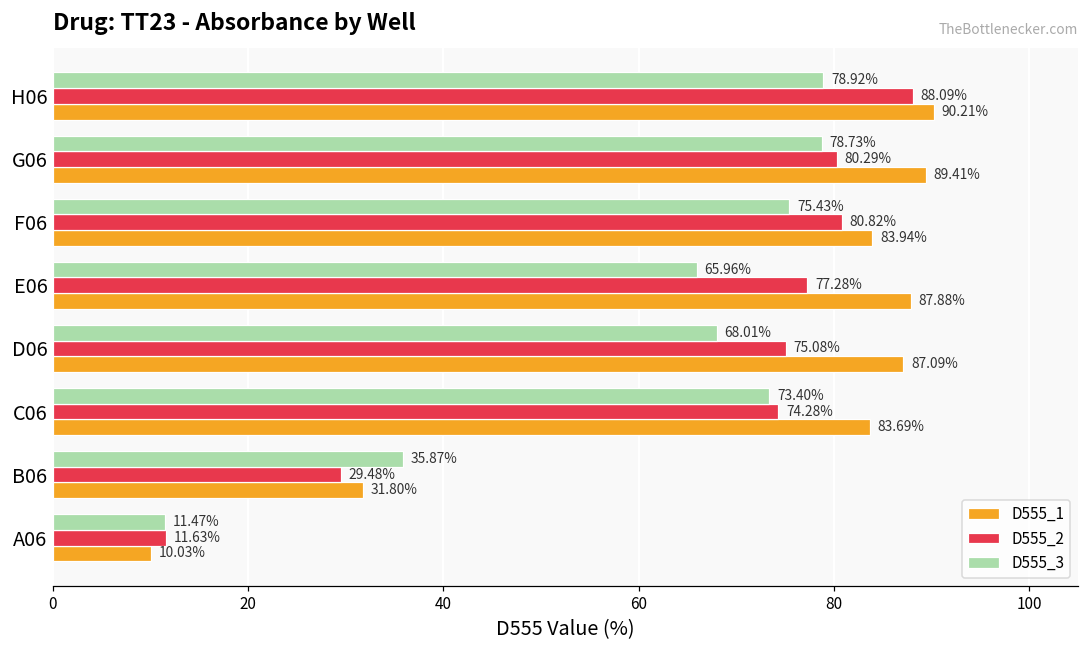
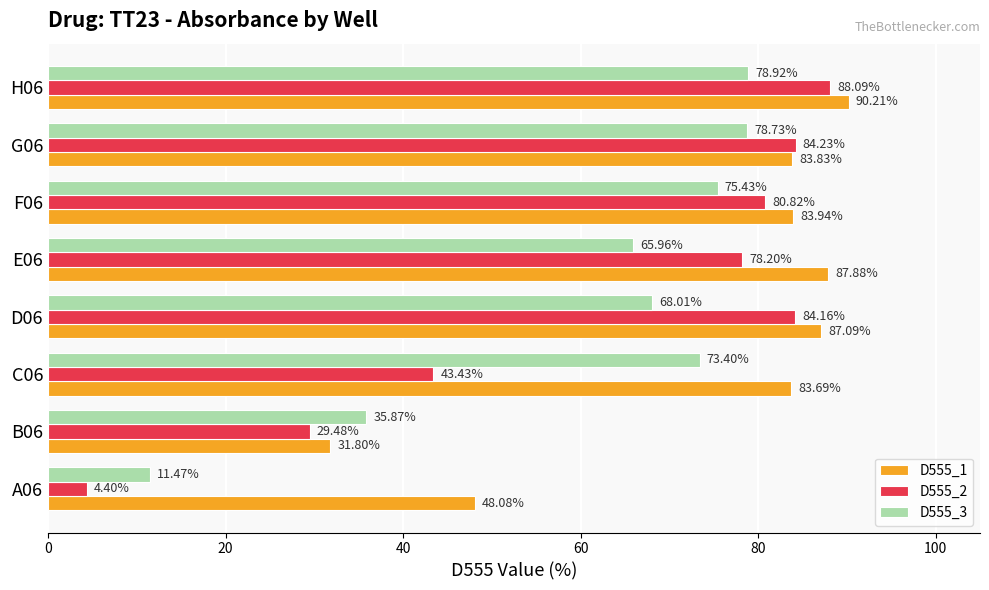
D555_2, G06: 80.29% -> 84.23%
D555_1, G06: 89.41% -> 83.83%
D555_2, E06: 77.28% -> 78.20%
D555_2, D06: 75.08% -> 84.16%
D555_2, C06: 74.28% -> 43.43%
D555_2, A06: 11.63% -> 4.40%
D555_1, A06: 10.03% -> 48.08%
